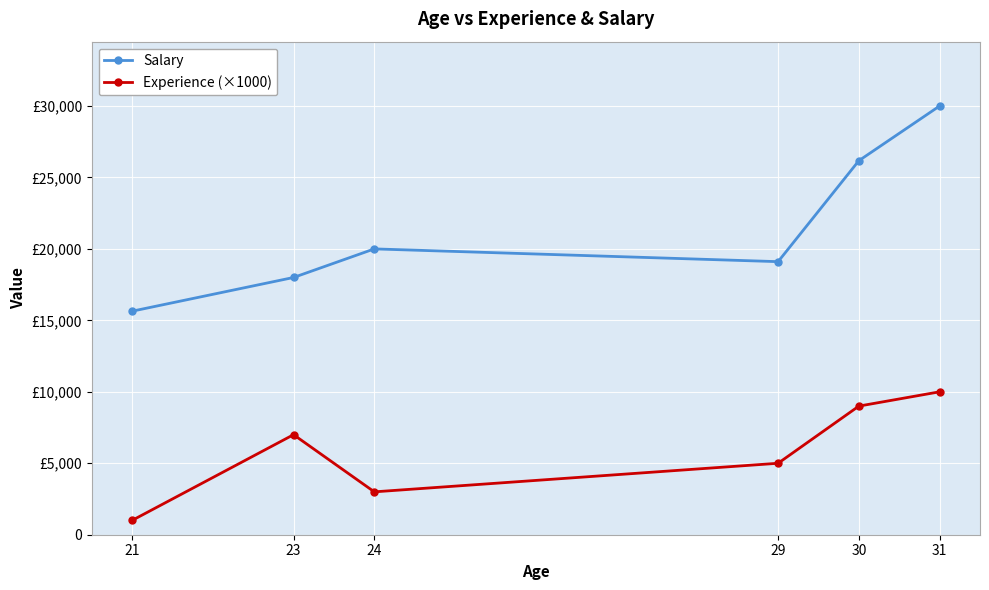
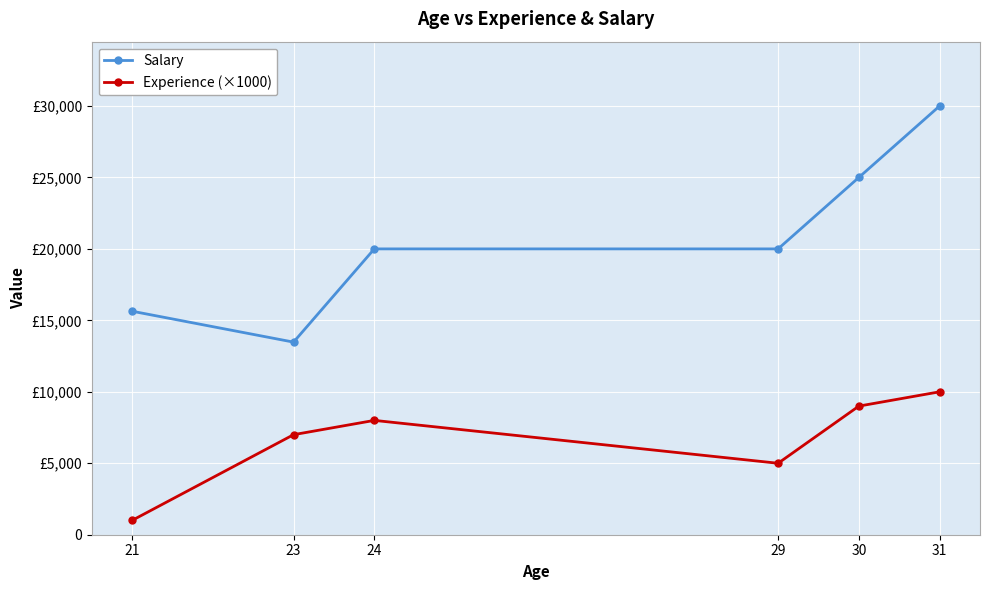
Salary, 23: £18,000 -> £13,500
Experience (×1000), 24: £3,000 -> £8,000
Salary, 29: £19,100 -> £20,000
Salary, 30: £26,200 -> £25,000
